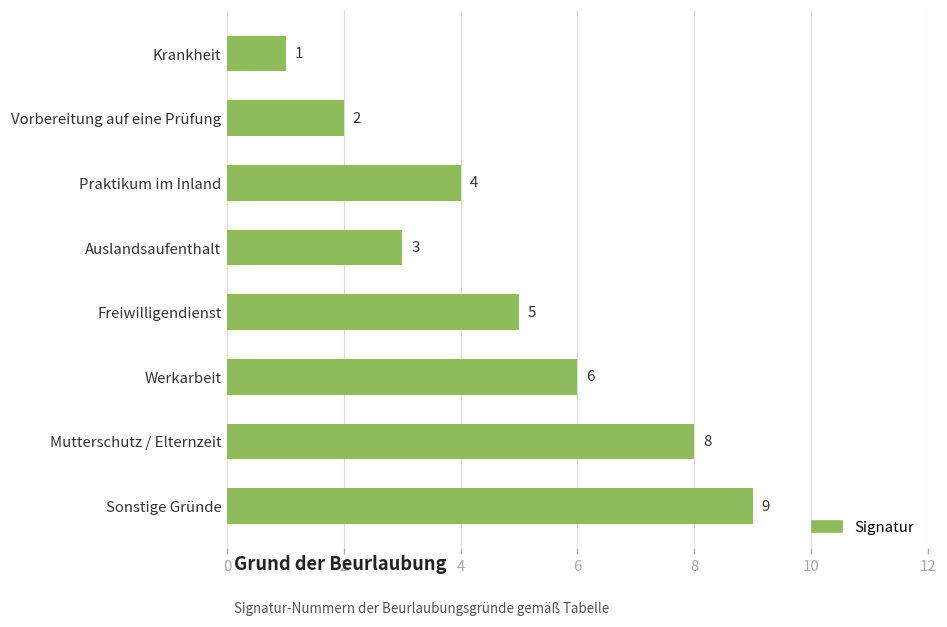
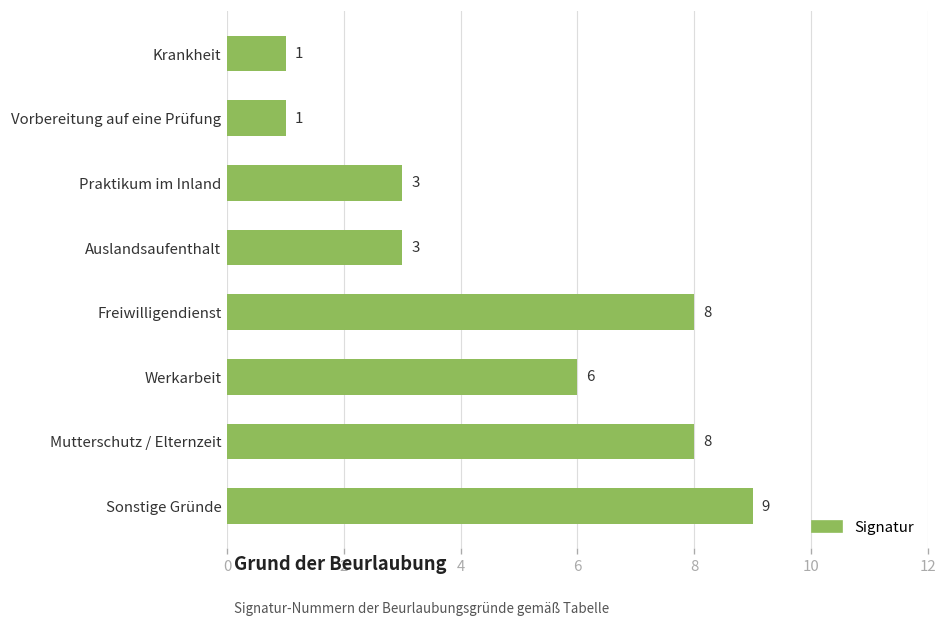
Vorbereitung auf eine Prüfung: 2 -> 1
Praktikum im Inland: 4 -> 3
Freiwilligendienst: 5 -> 8
